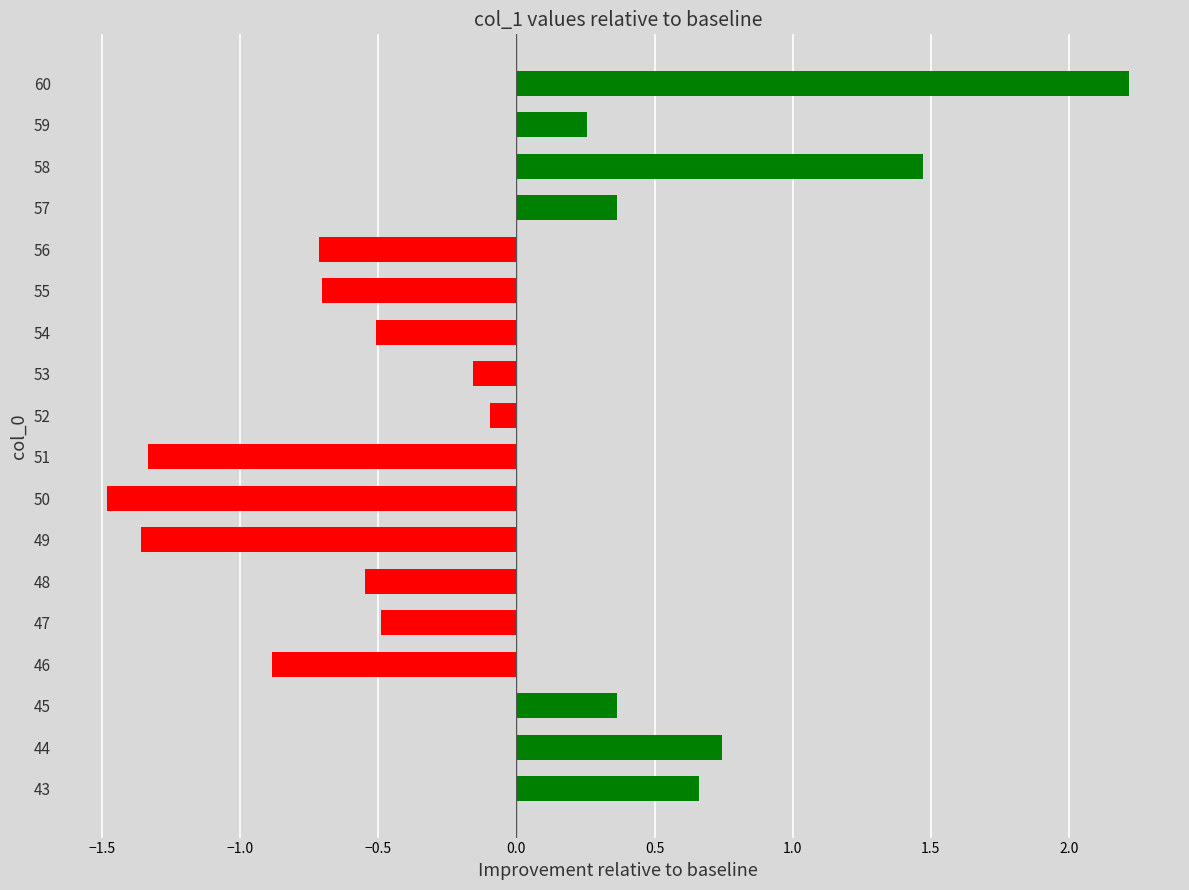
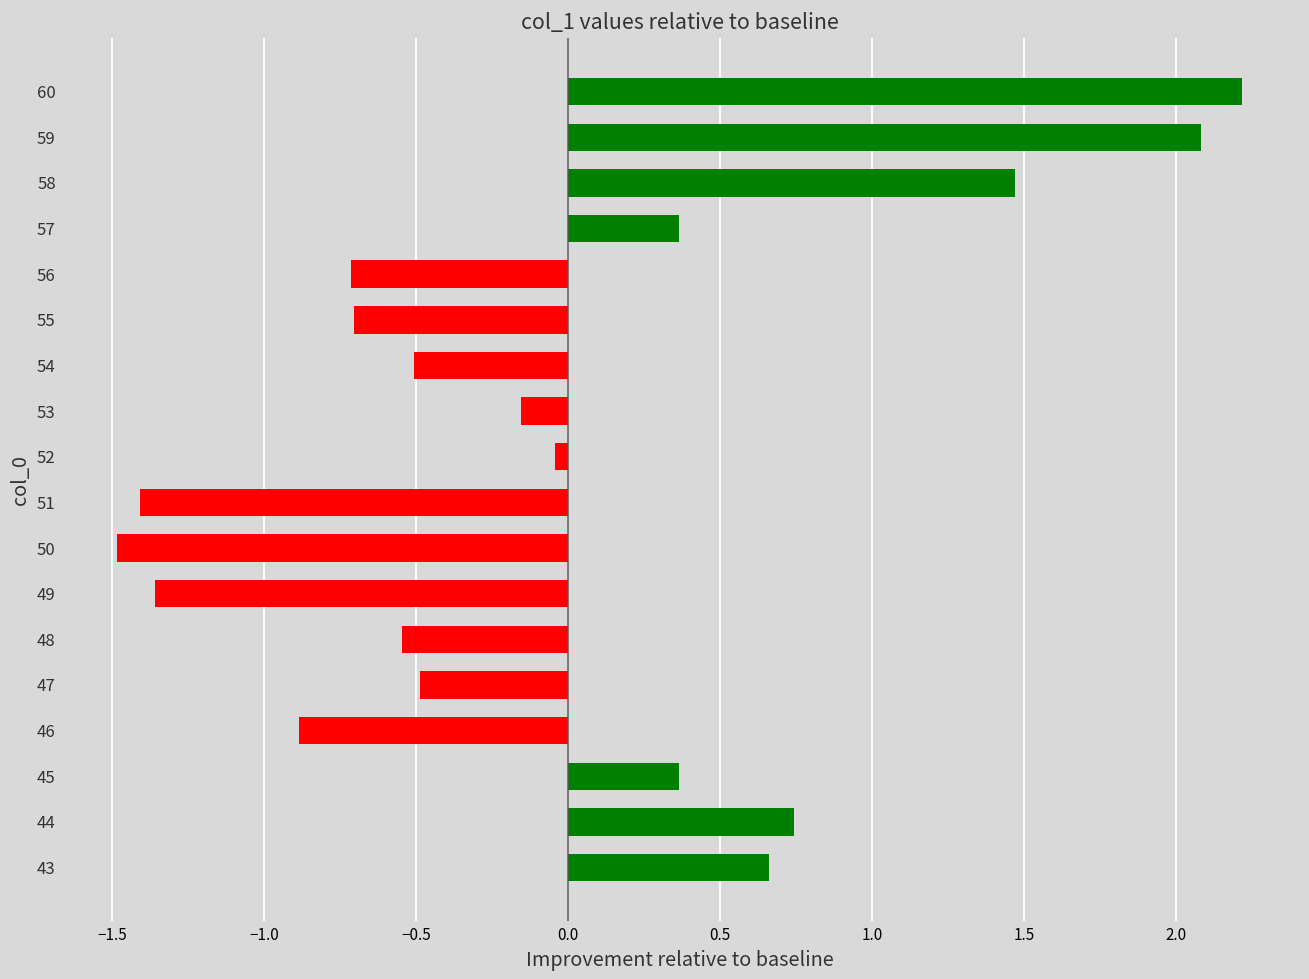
59: 0.25 -> 2.08
52: -0.10 -> -0.04
51: -1.33 -> -1.41
